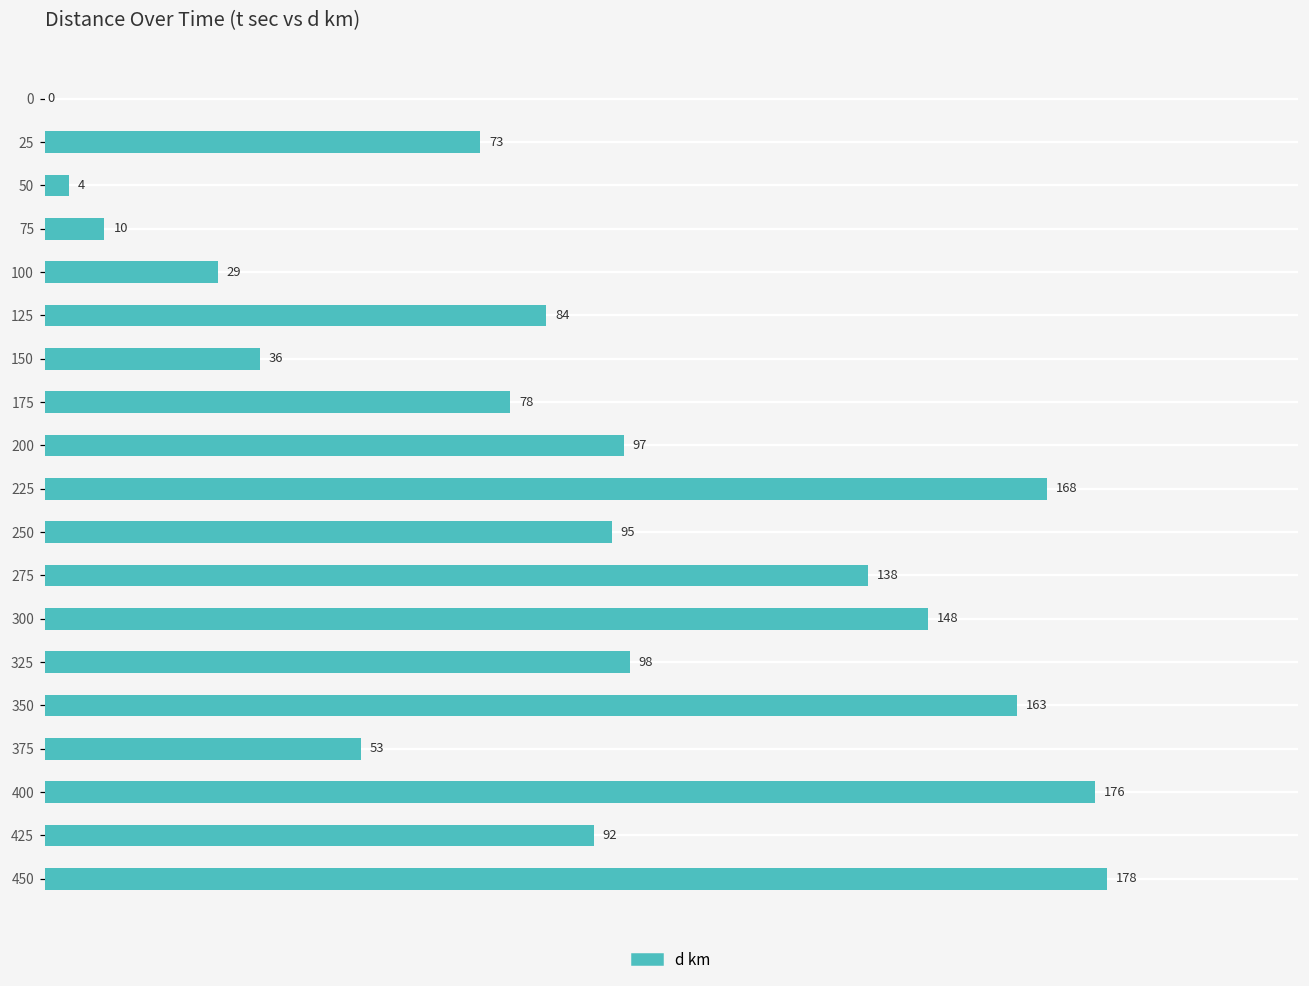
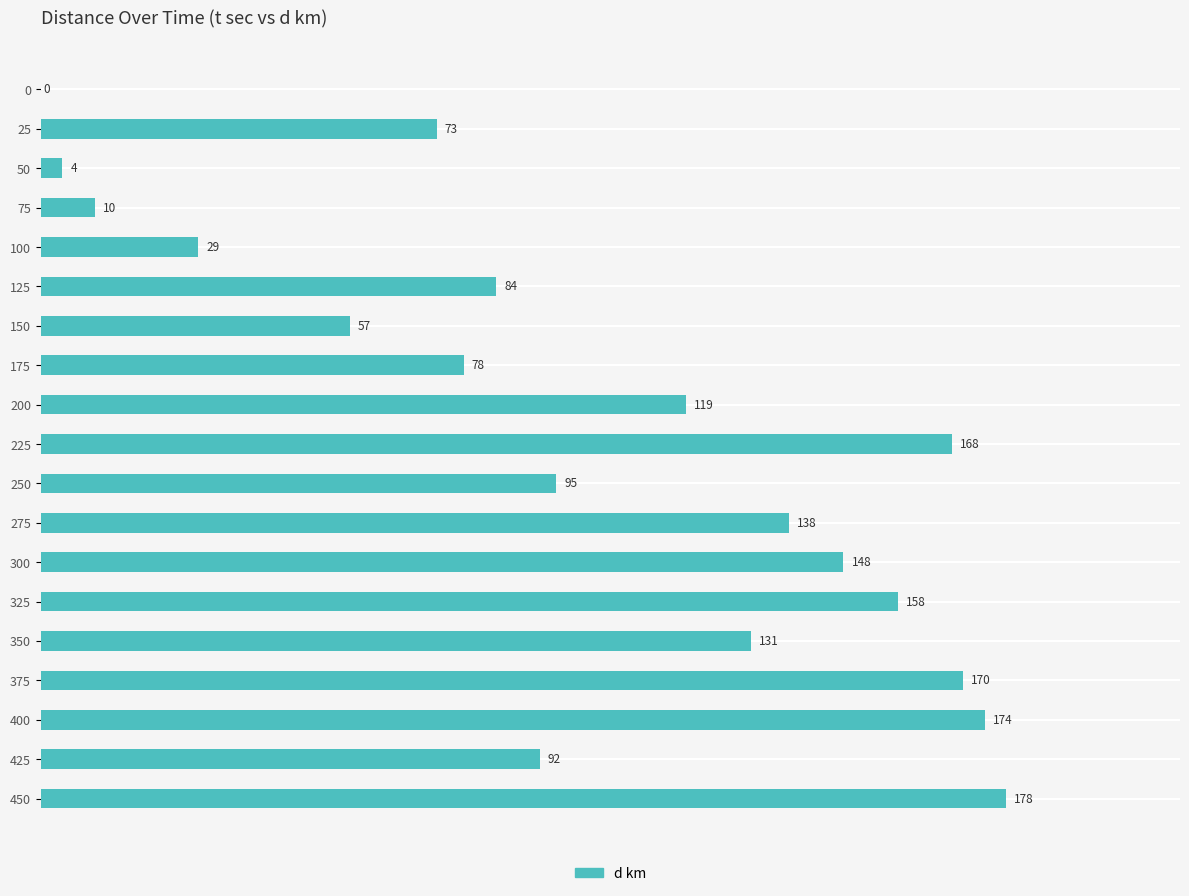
150: 36 -> 57
200: 97 -> 119
325: 98 -> 158
350: 163 -> 131
375: 53 -> 170
400: 176 -> 174
